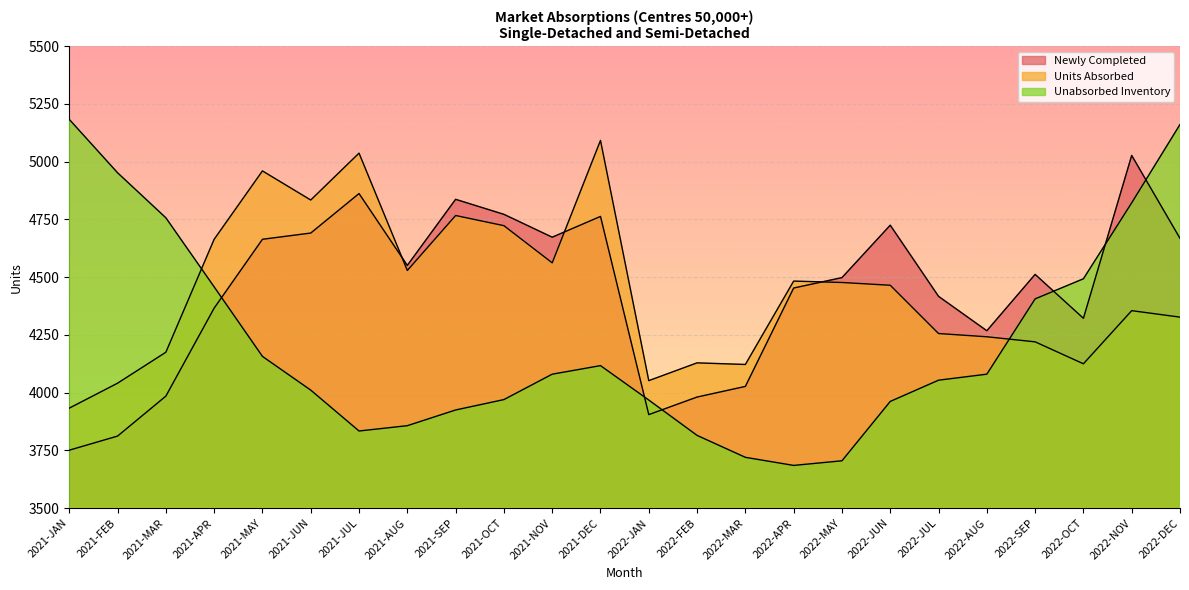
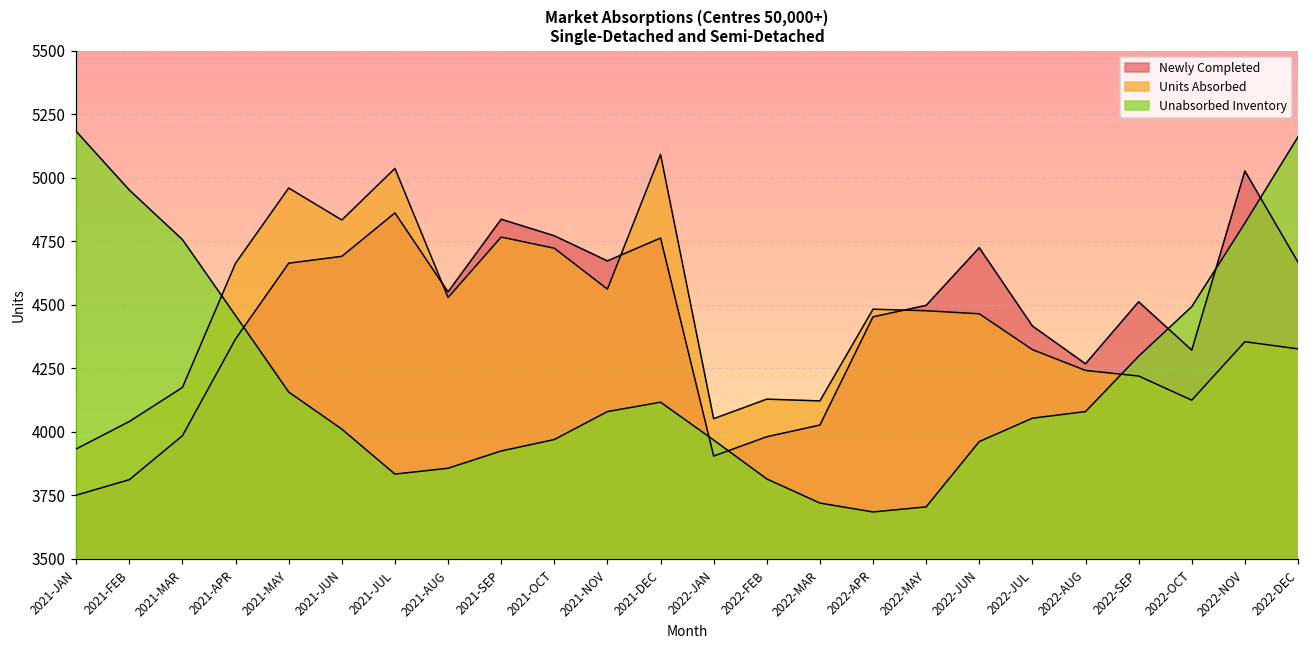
Units Absorbed, 2022-JUL: 4260 -> 4320
Unabsorbed Inventory, 2022-SEP: 4410 -> 4300
